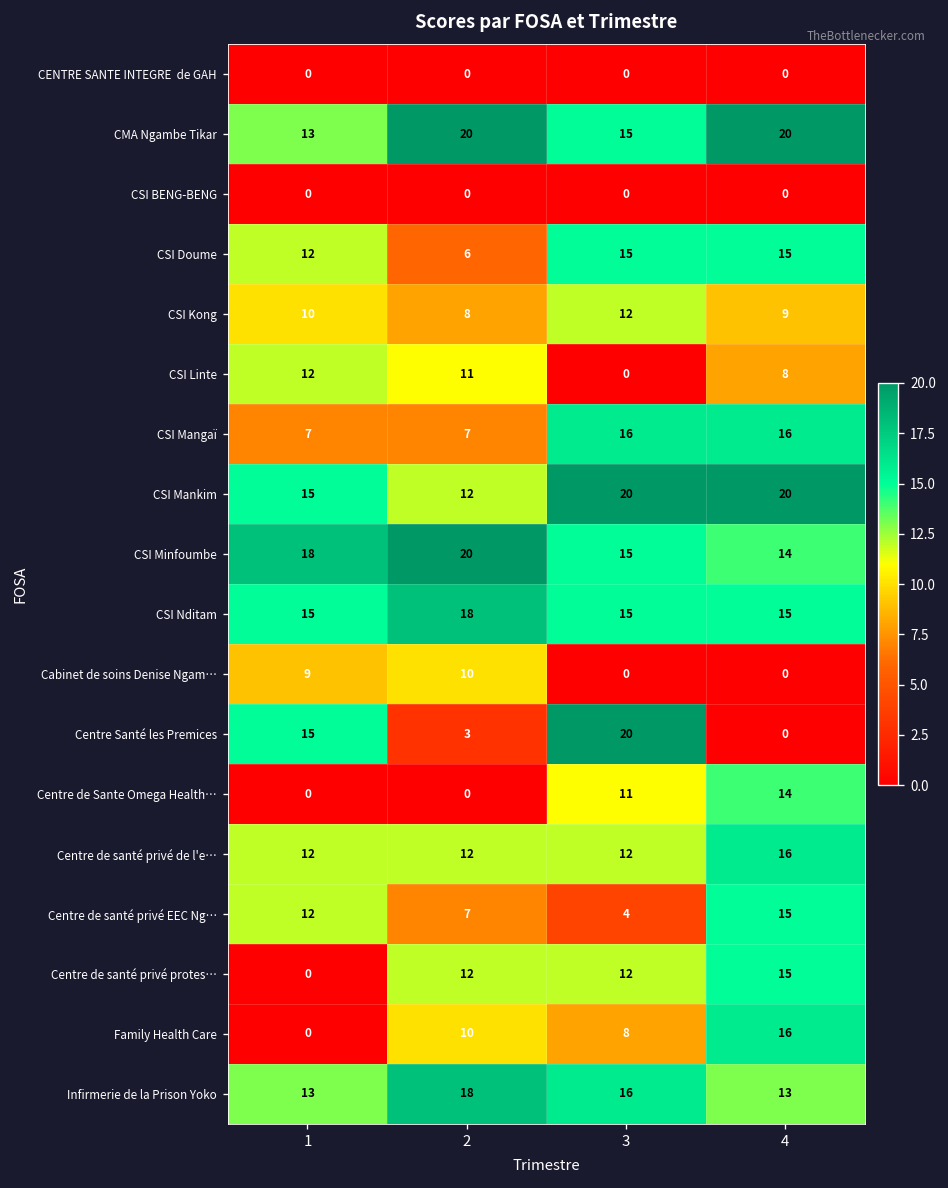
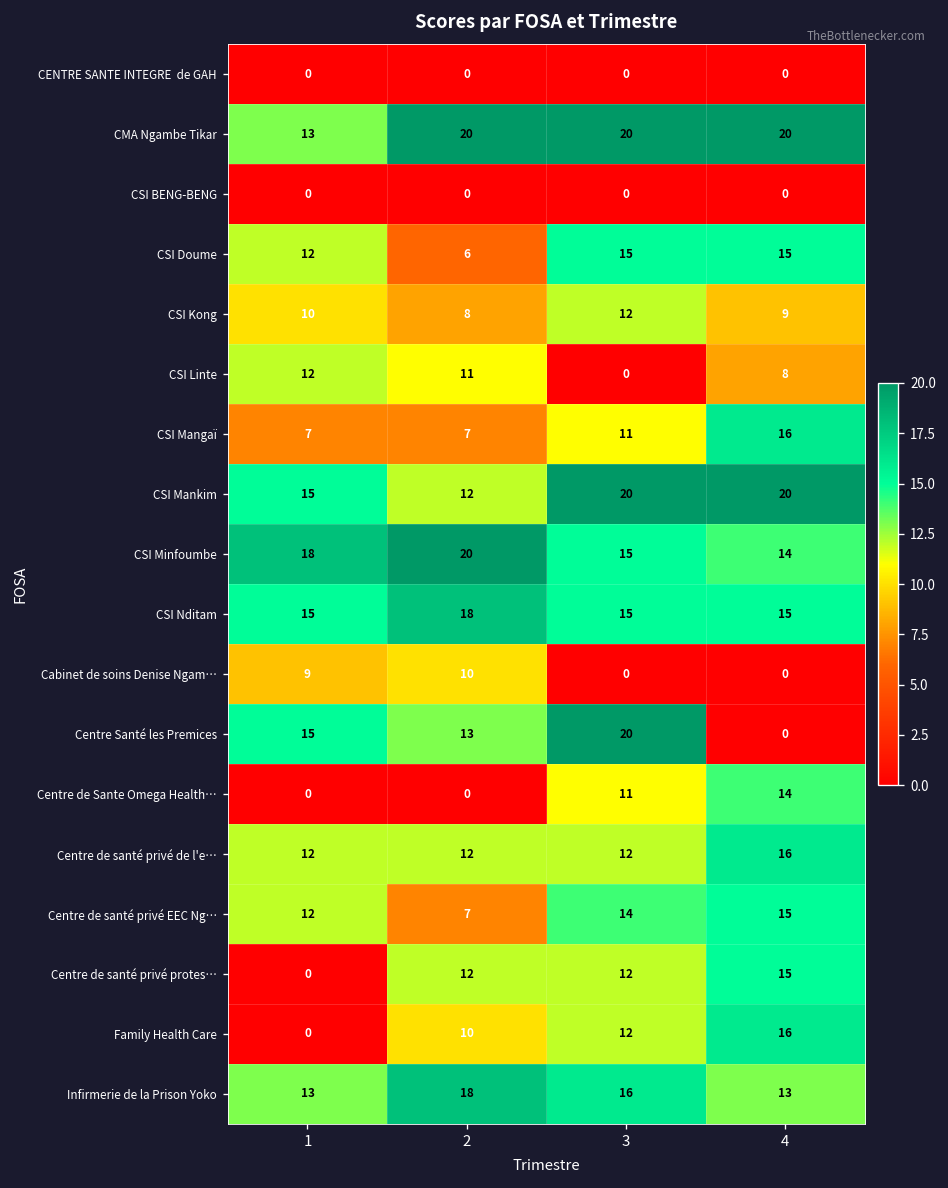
CMA Ngambe Tikar, 3: 15 -> 20
CSI Mangaï, 3: 16 -> 11
Centre Santé les Premices, 2: 3 -> 13
Centre de santé privé EEC Ng…, 3: 4 -> 14
Family Health Care, 3: 8 -> 12
